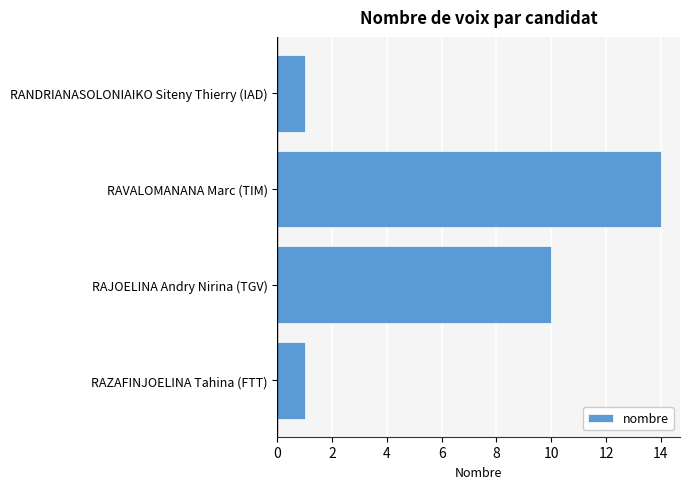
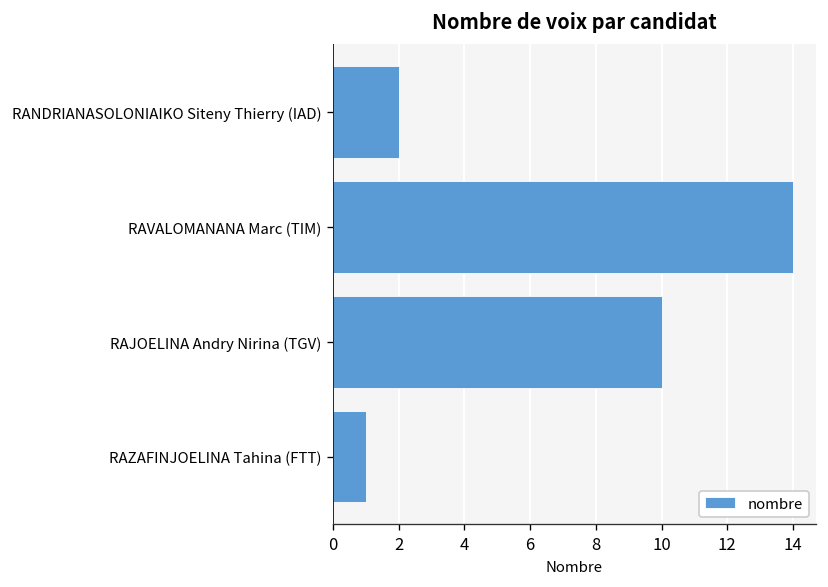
RANDRIANASOLONIAIKO Siteny Thierry (IAD): 1 -> 2
